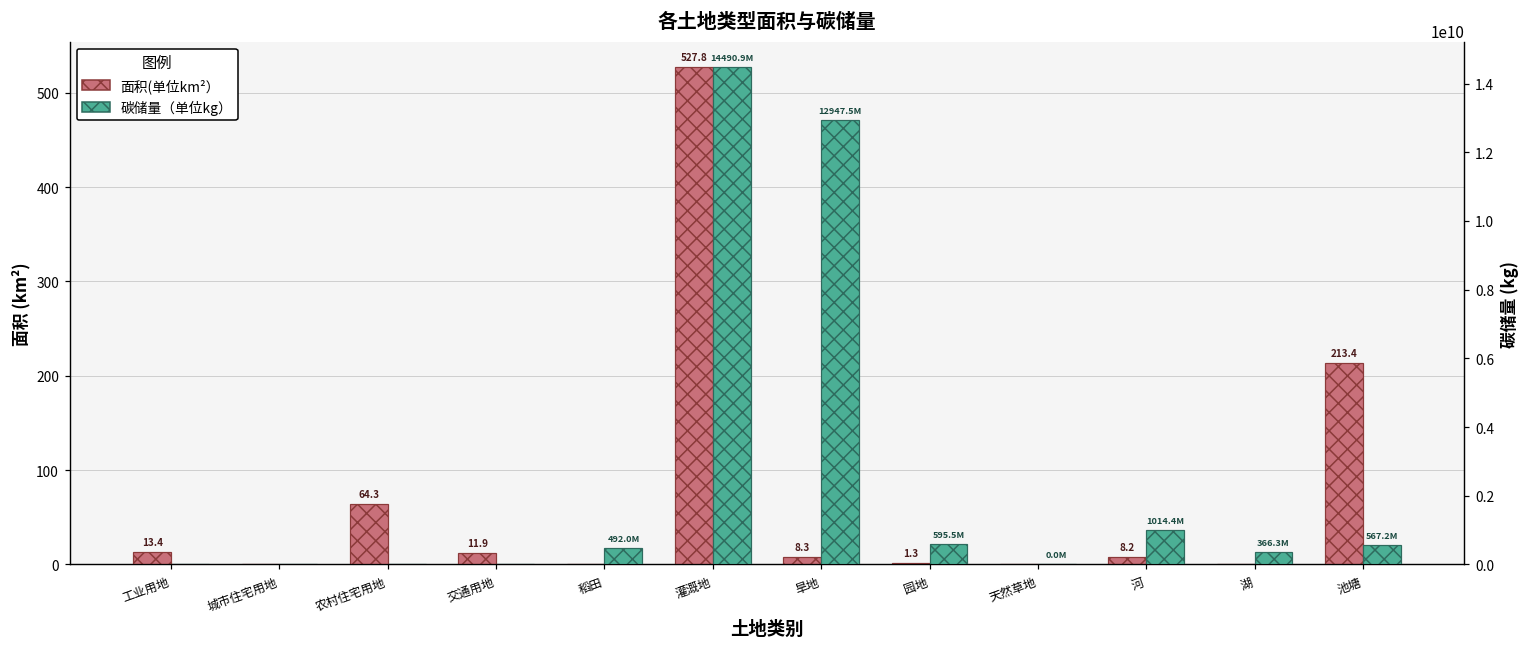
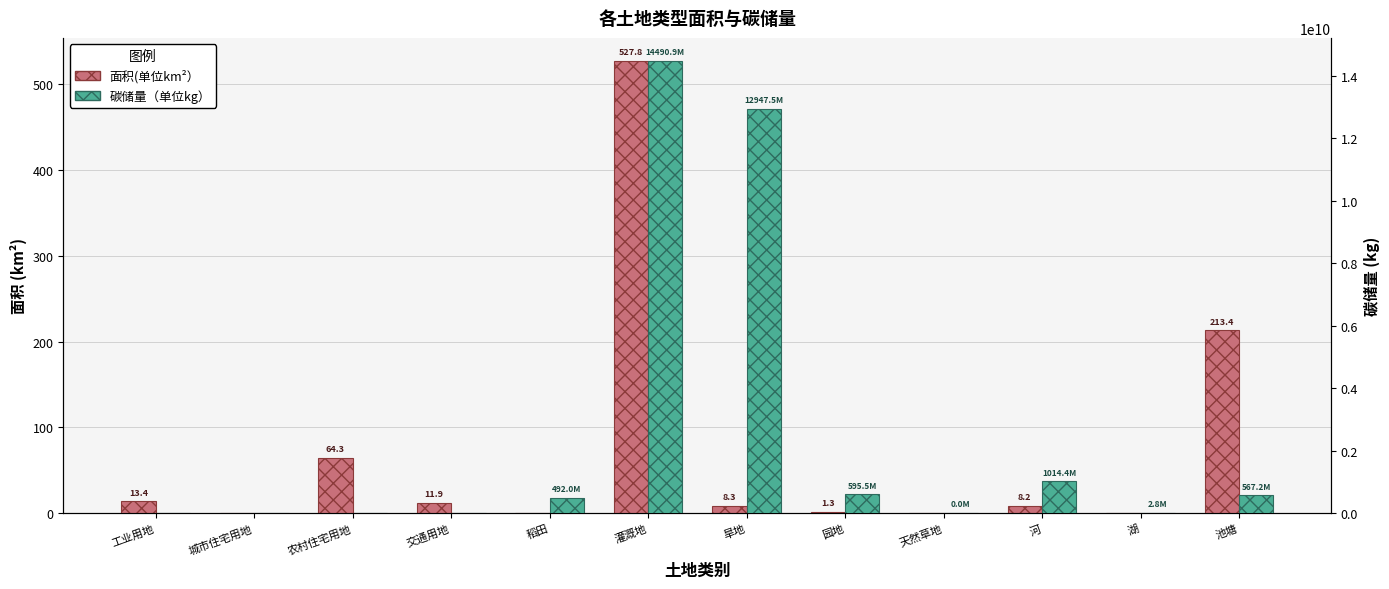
碳储量（单位kg）, 湖: 366.3M -> 2.8M
